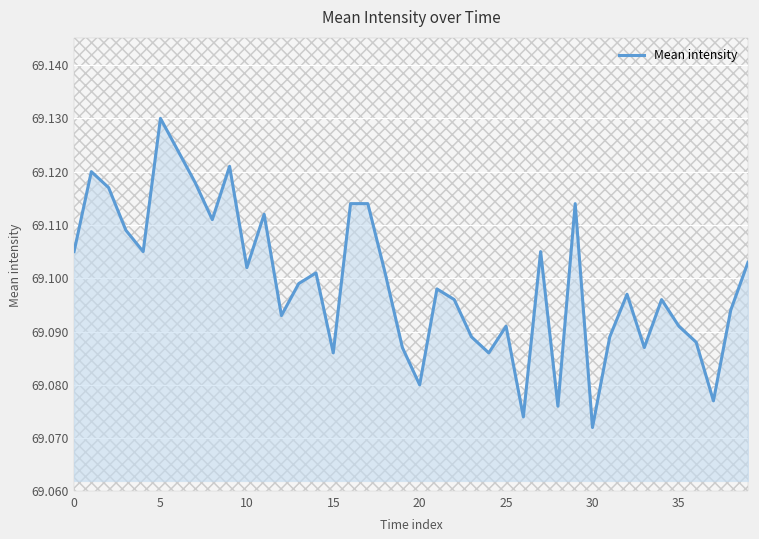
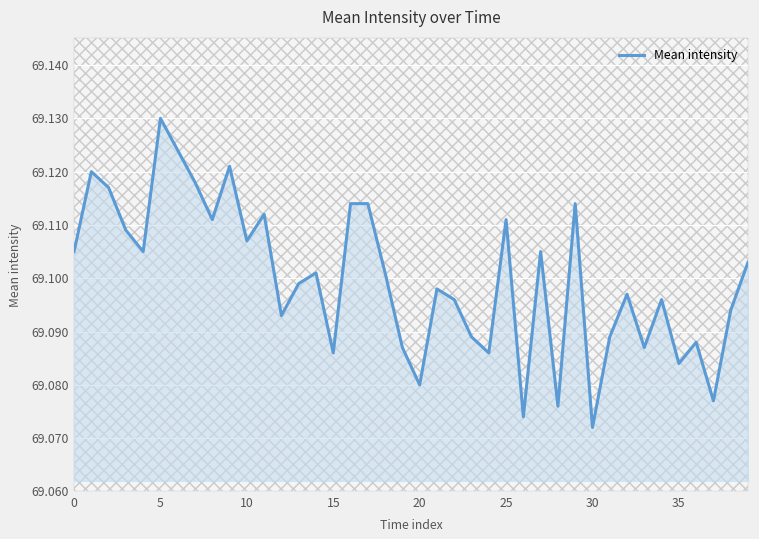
10: 69.102 -> 69.107
25: 69.091 -> 69.111
35: 69.091 -> 69.084
